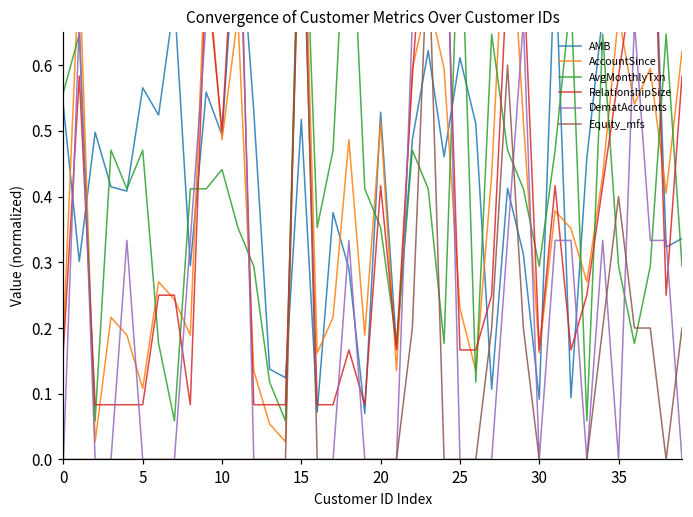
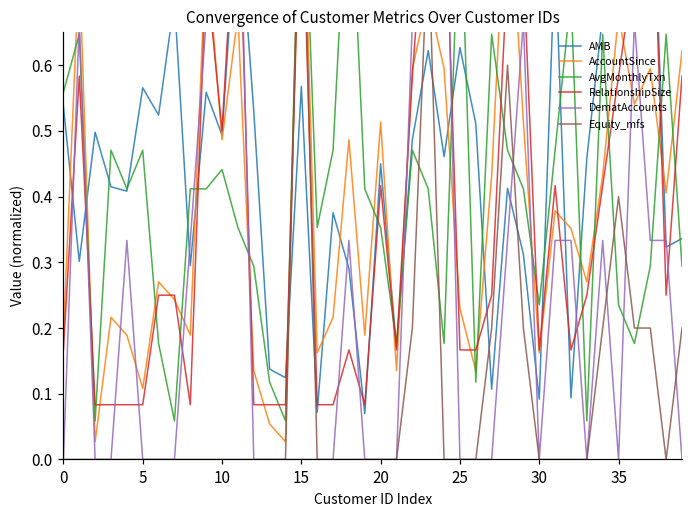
AMB, 15: 0.52 -> 0.57
AMB, 20: 0.53 -> 0.45
AMB, 25: 0.61 -> 0.63
AvgMonthlyTxn, 30: 0.29 -> 0.24
AvgMonthlyTxn, 35: 0.29 -> 0.24
